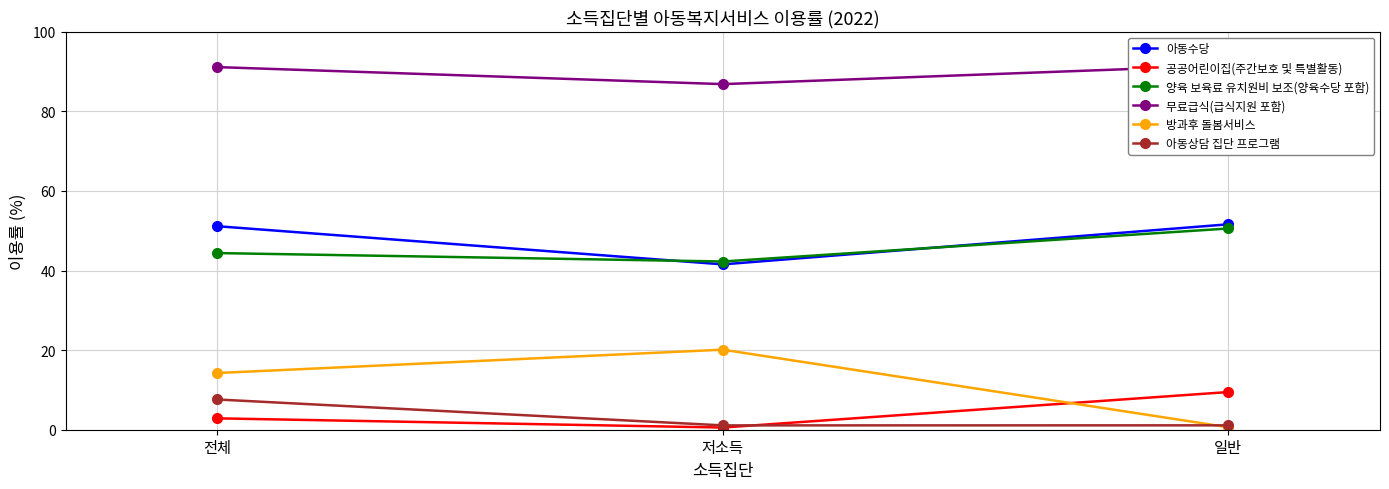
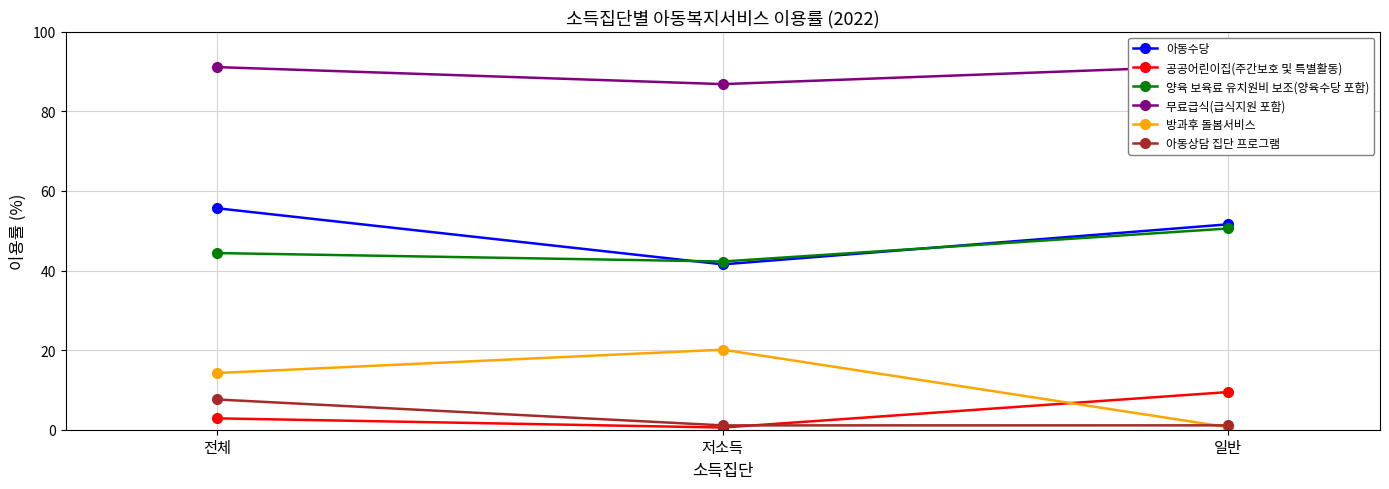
아동수당, 전체: 51 -> 56
